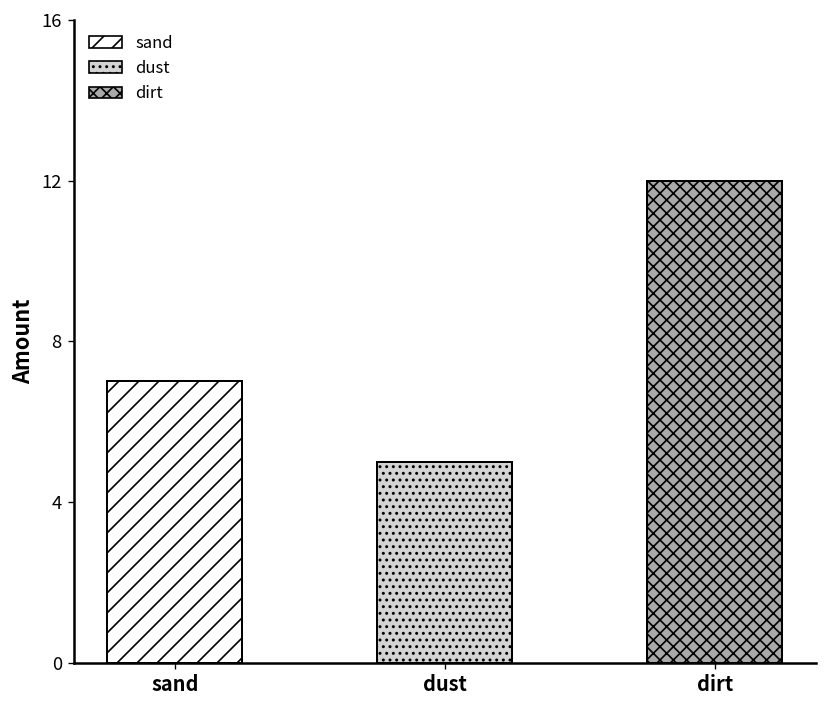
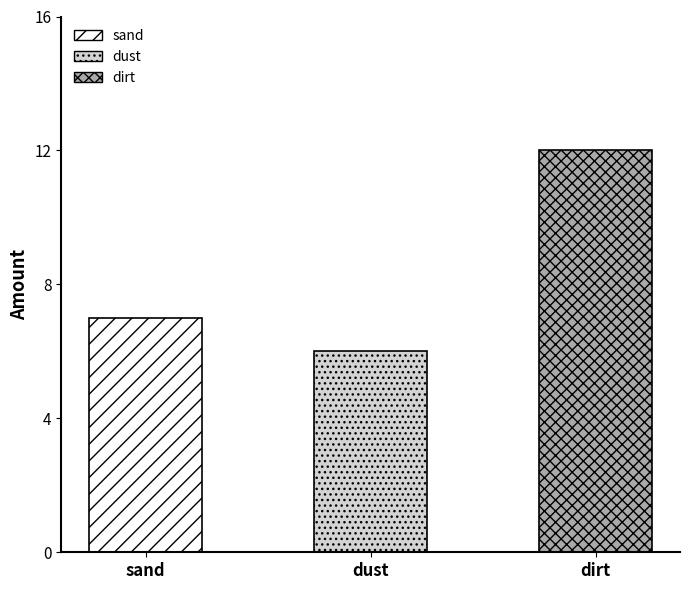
dust: 5 -> 6
